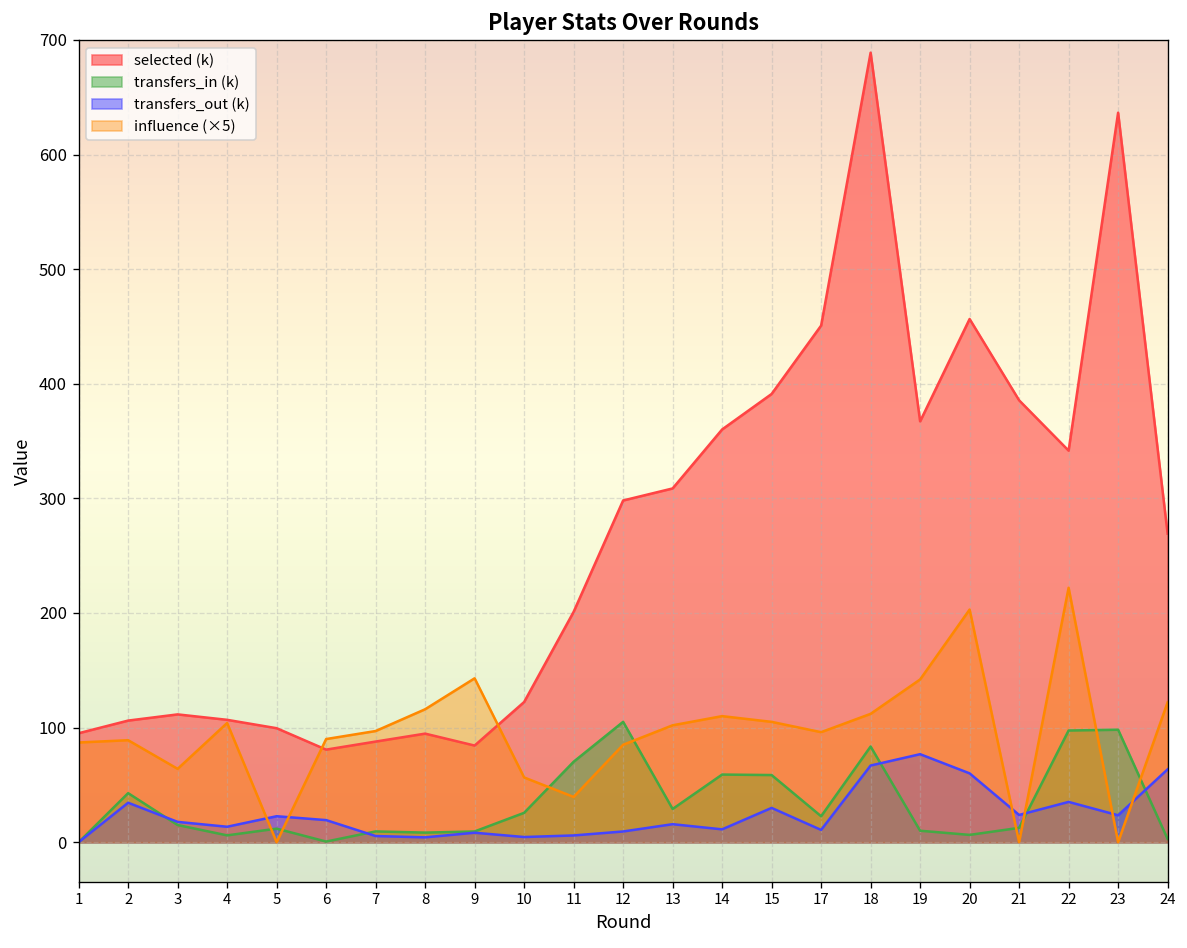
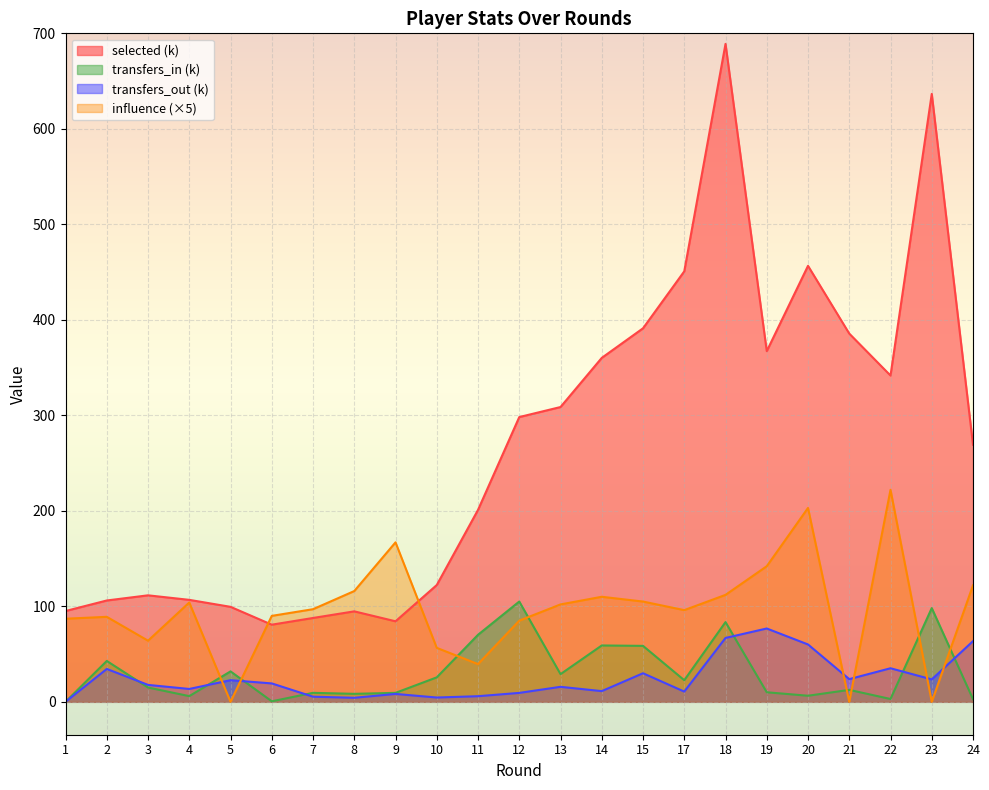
transfers_in (k), 5: 10 -> 30
influence (×5), 9: 140 -> 170
transfers_in (k), 22: 100 -> 0
